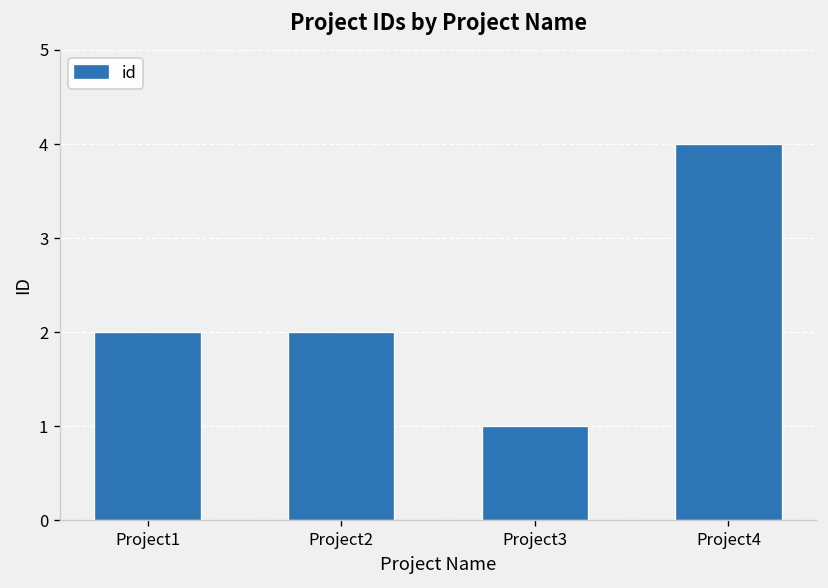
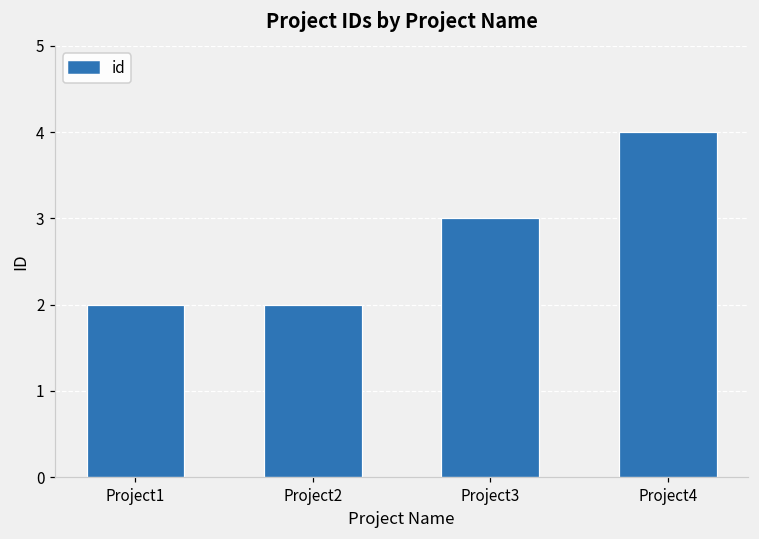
Project3: 1 -> 3
